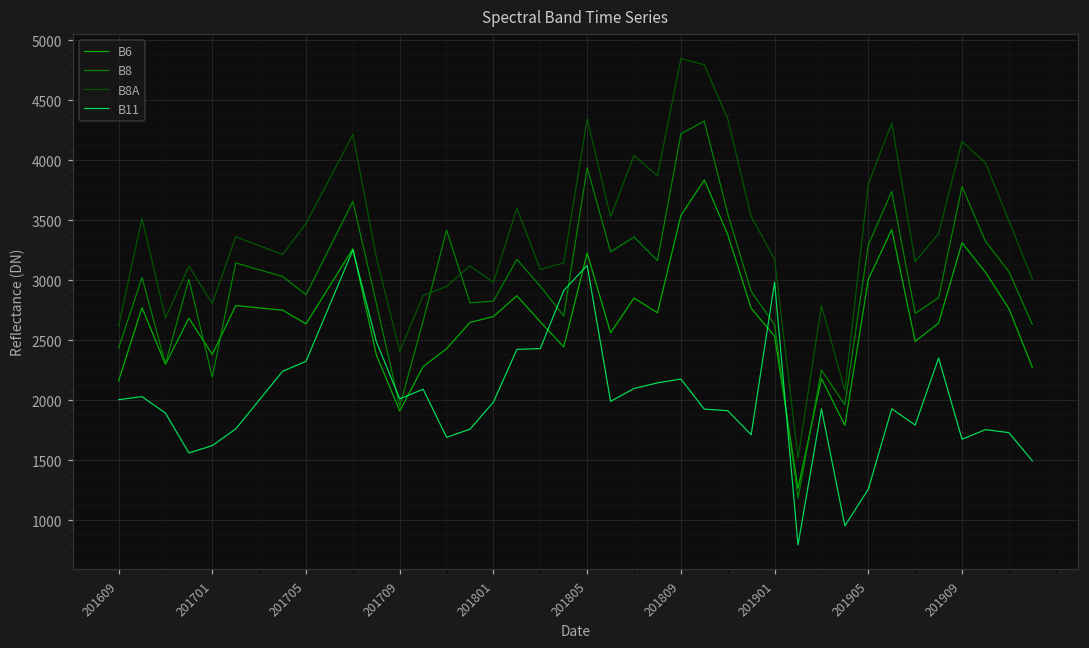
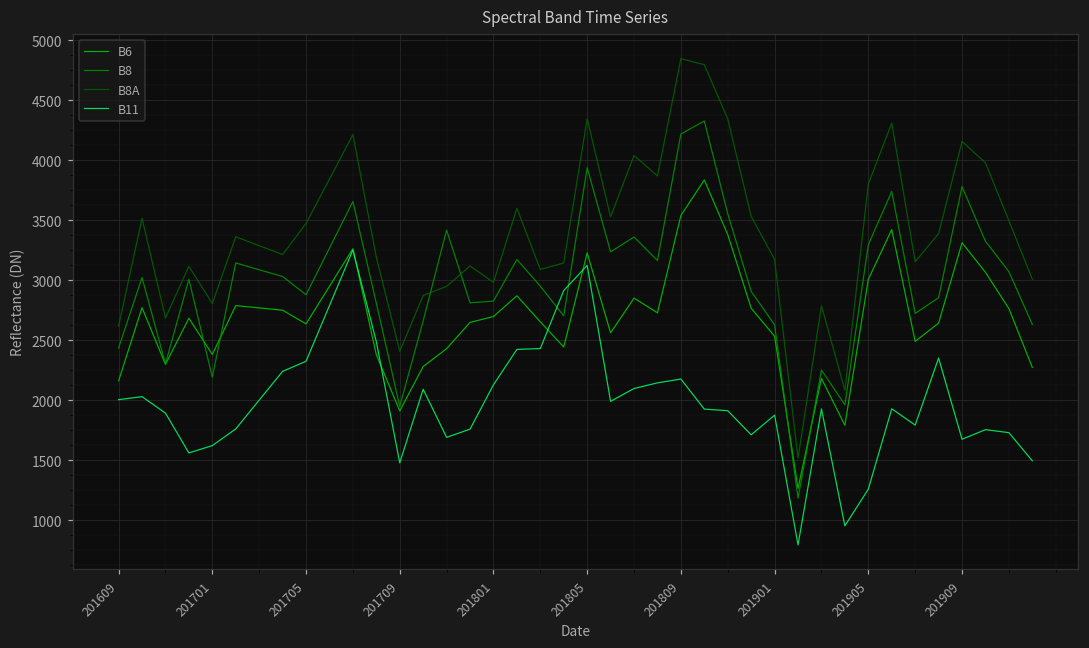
B11, 201709: 2010 -> 1480
B11, 201801: 1980 -> 2130
B11, 201901: 2980 -> 1880
